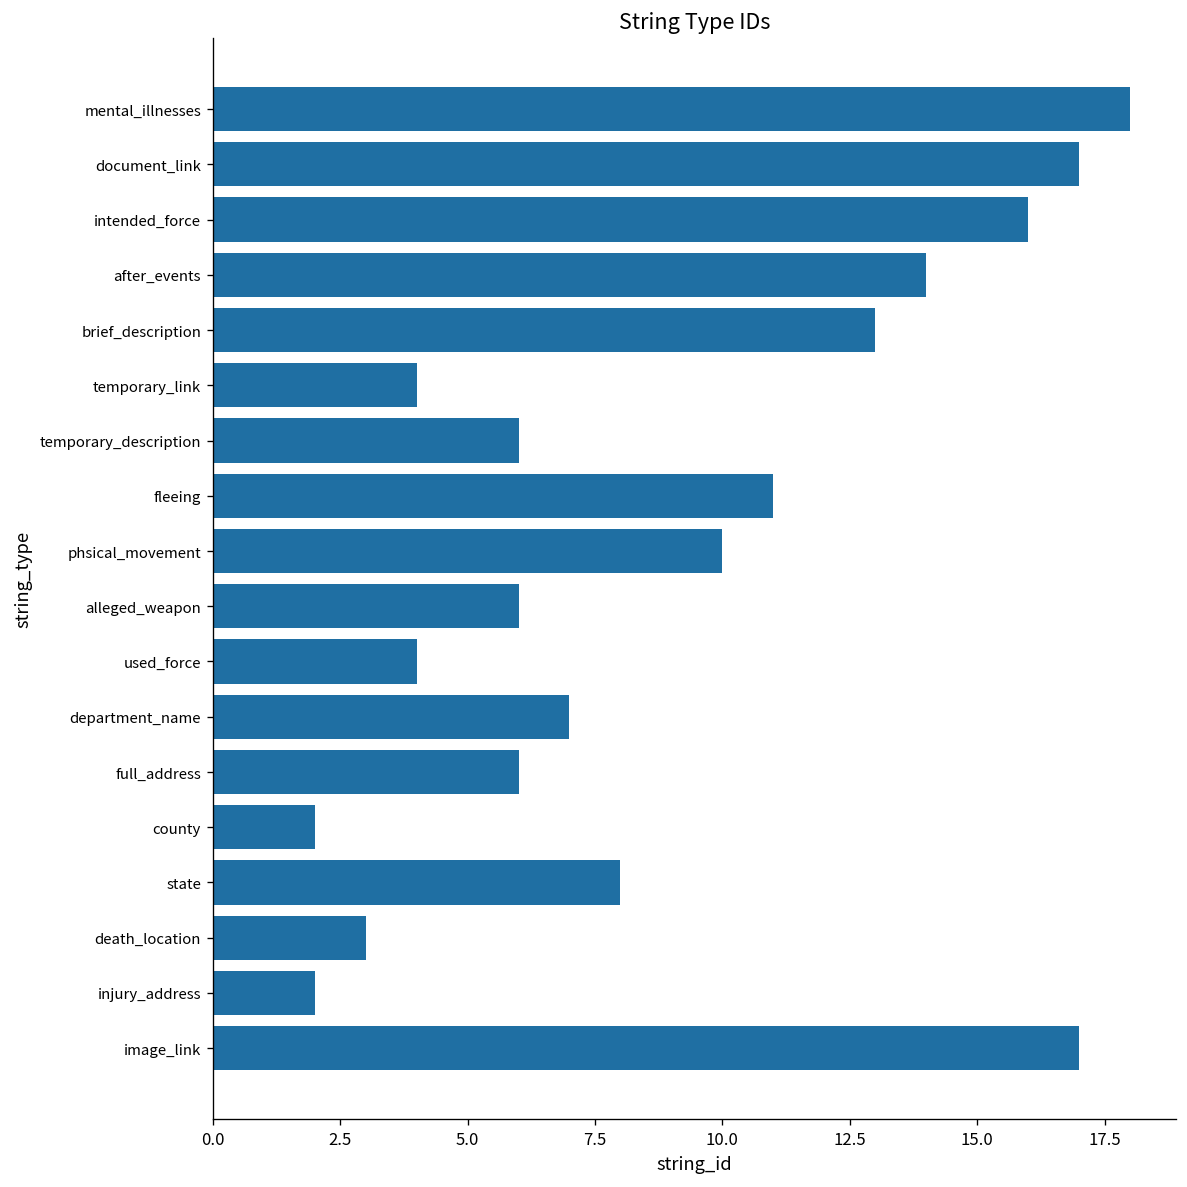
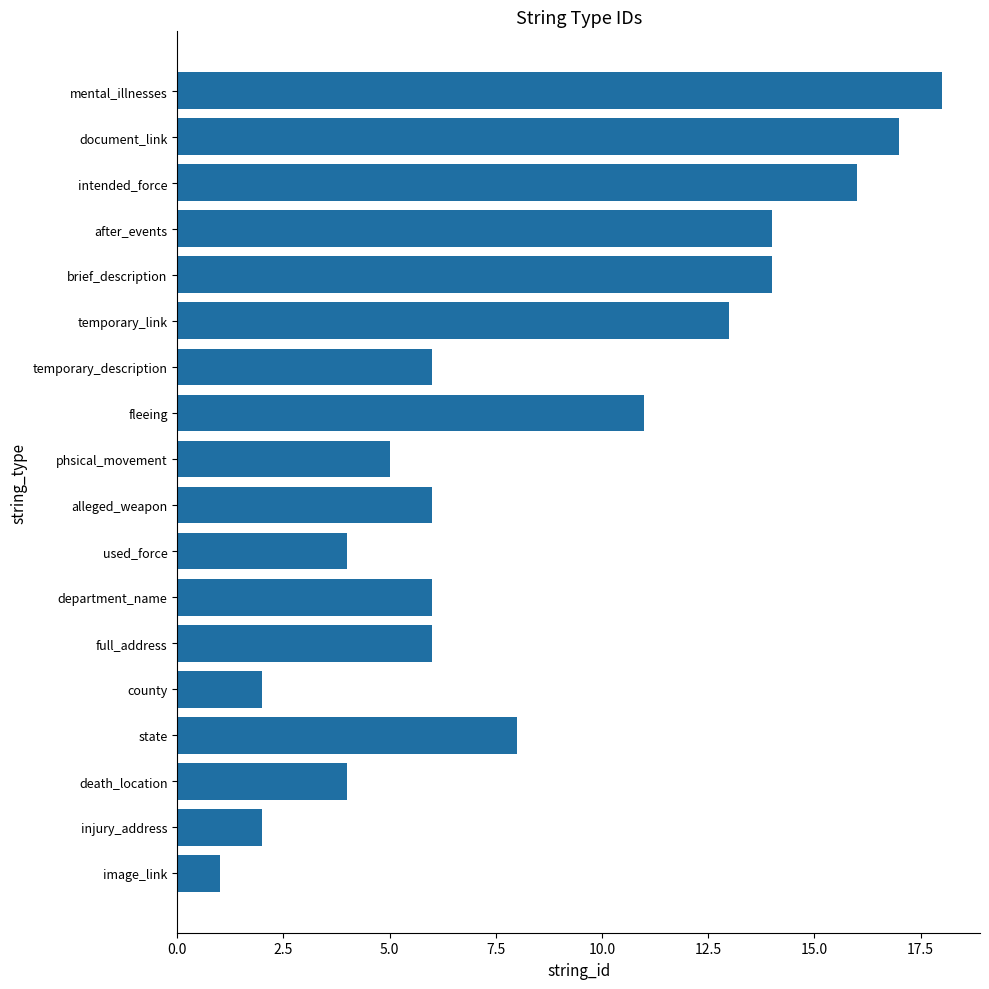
brief_description: 13 -> 14
temporary_link: 4 -> 13
phsical_movement: 10 -> 5
department_name: 7 -> 6
death_location: 3 -> 4
image_link: 17 -> 1
